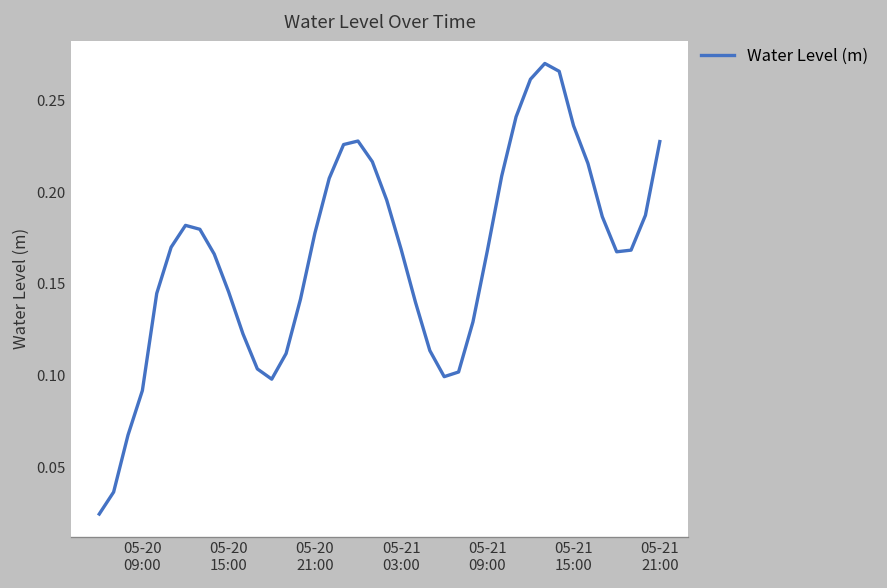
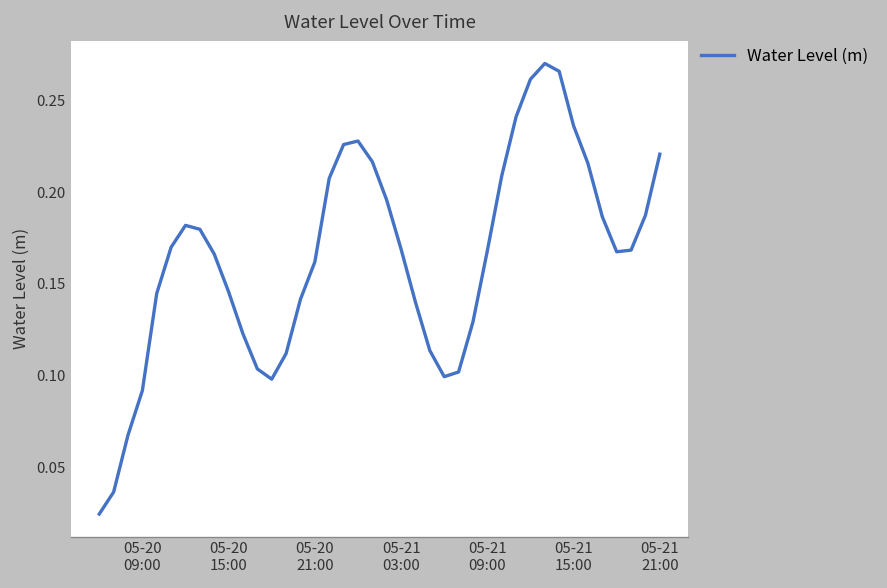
05-20 21:00: 0.178 -> 0.162
05-21 21:00: 0.227 -> 0.221
